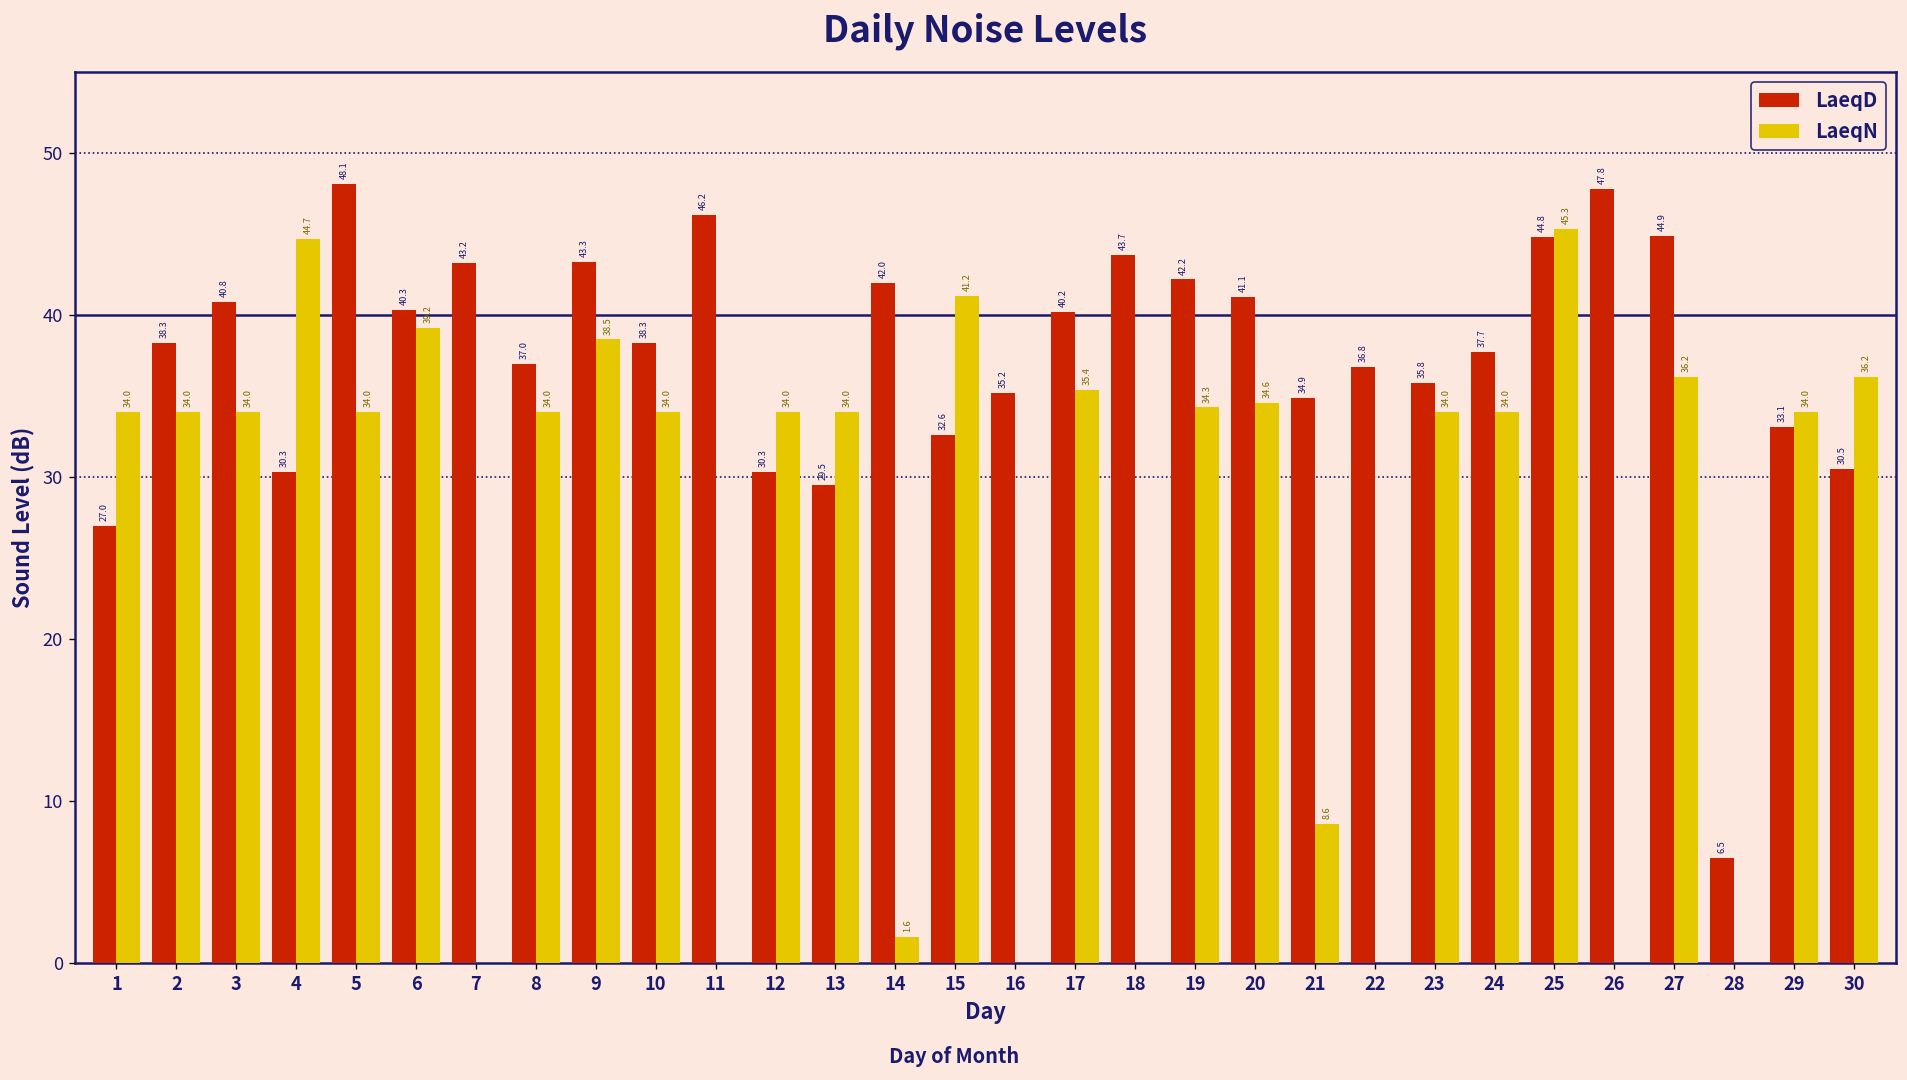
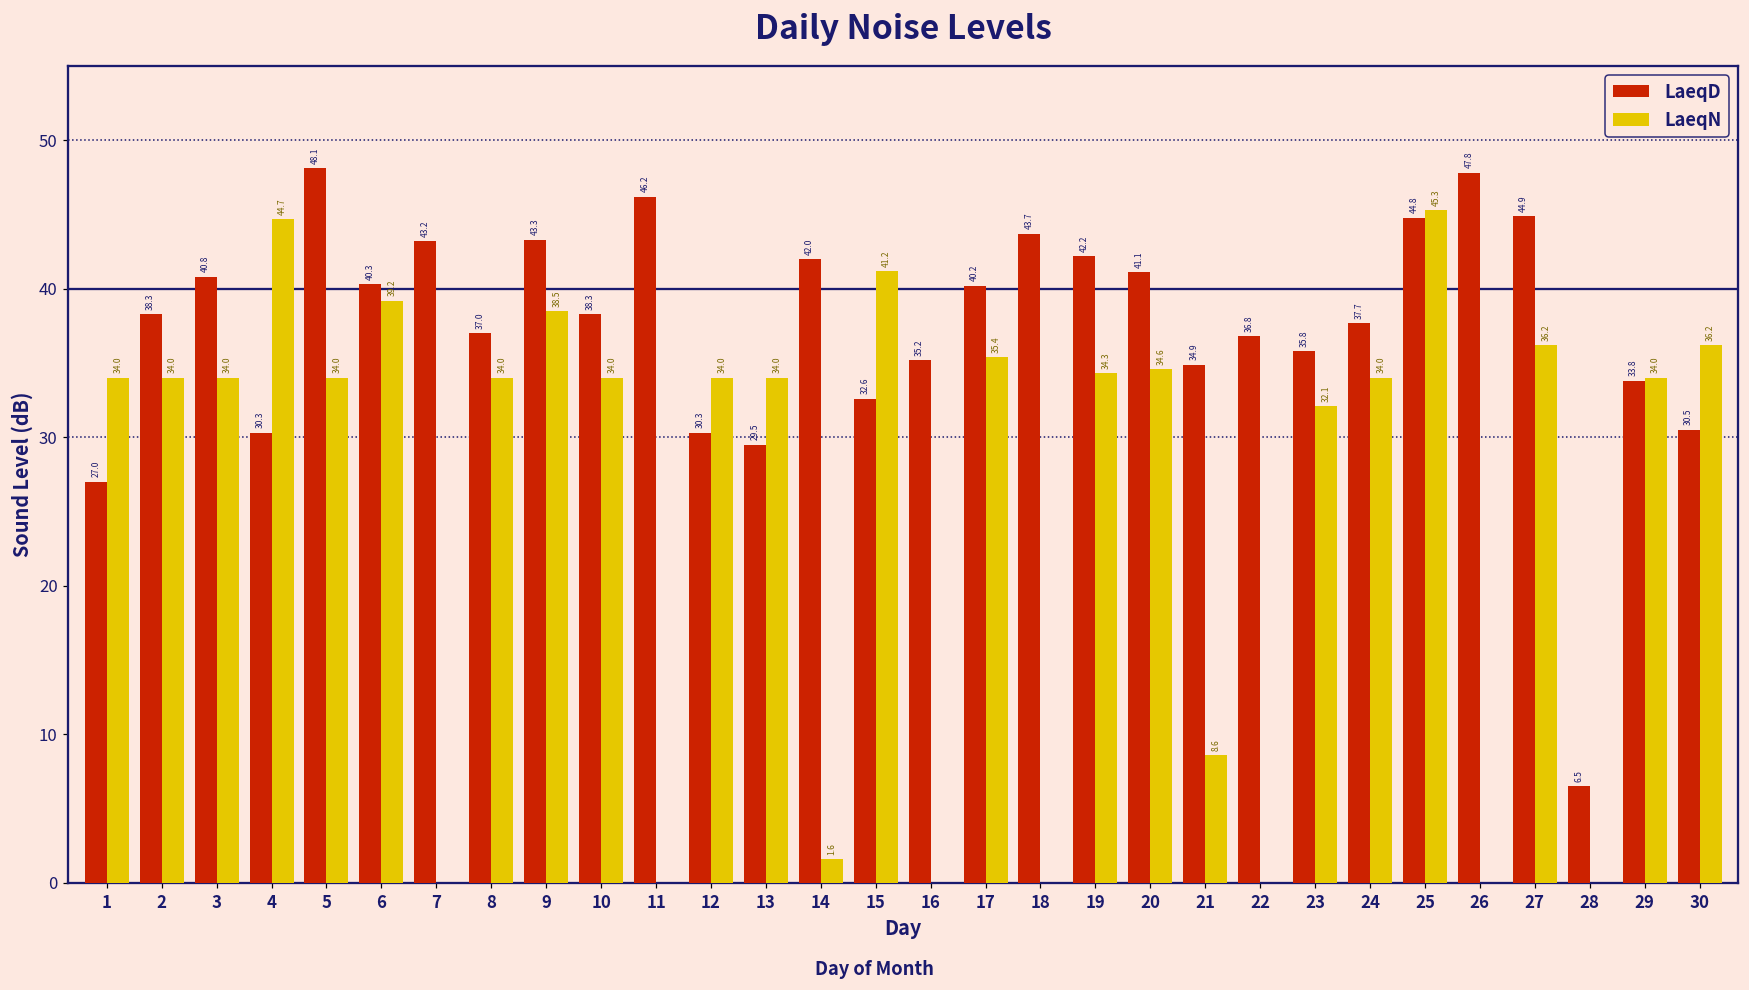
LaeqN, 23: 34.0 -> 32.1
LaeqD, 29: 33.1 -> 33.8
